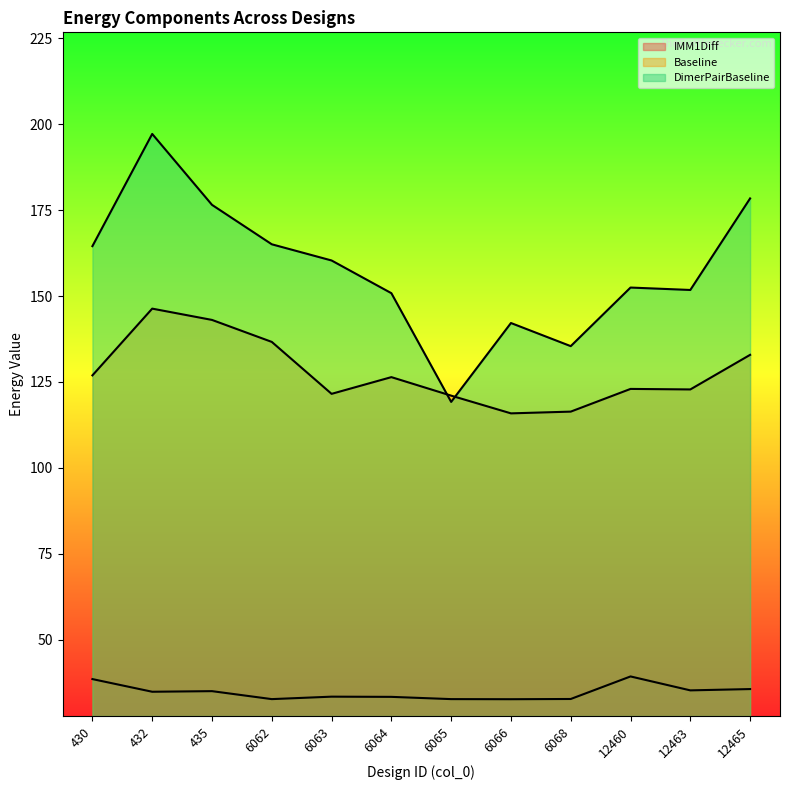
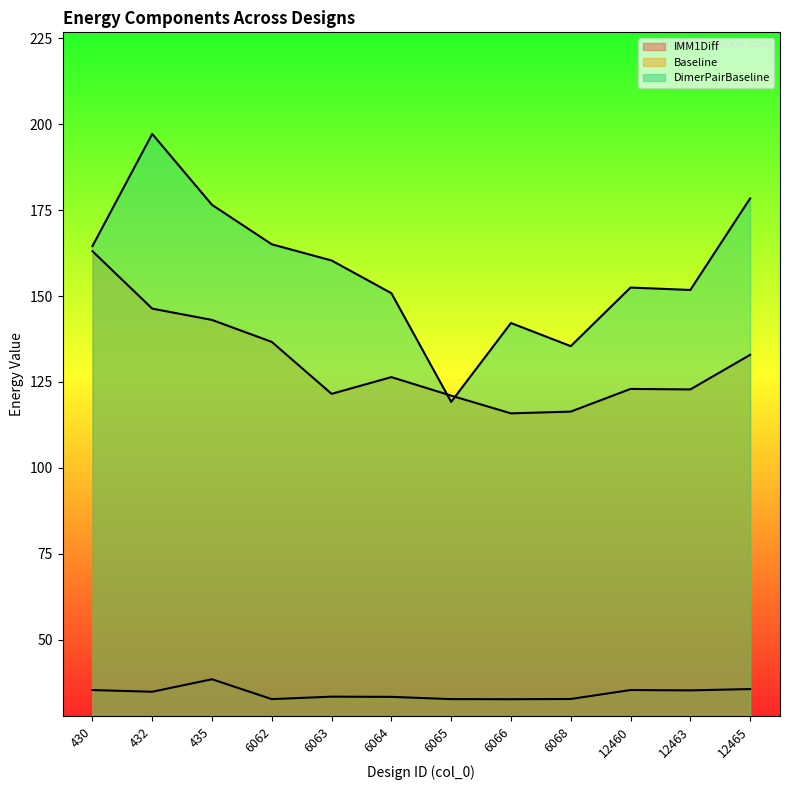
IMM1Diff, 430: 38 -> 35
Baseline, 430: 127 -> 163
IMM1Diff, 435: 35 -> 38
IMM1Diff, 12460: 39 -> 35
